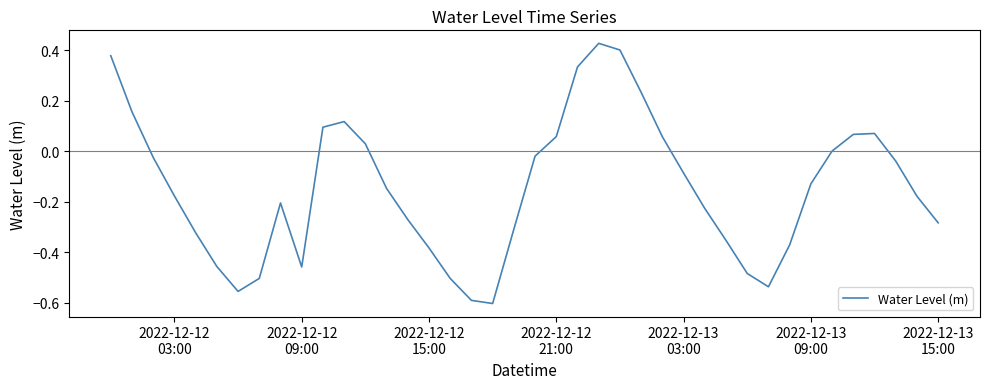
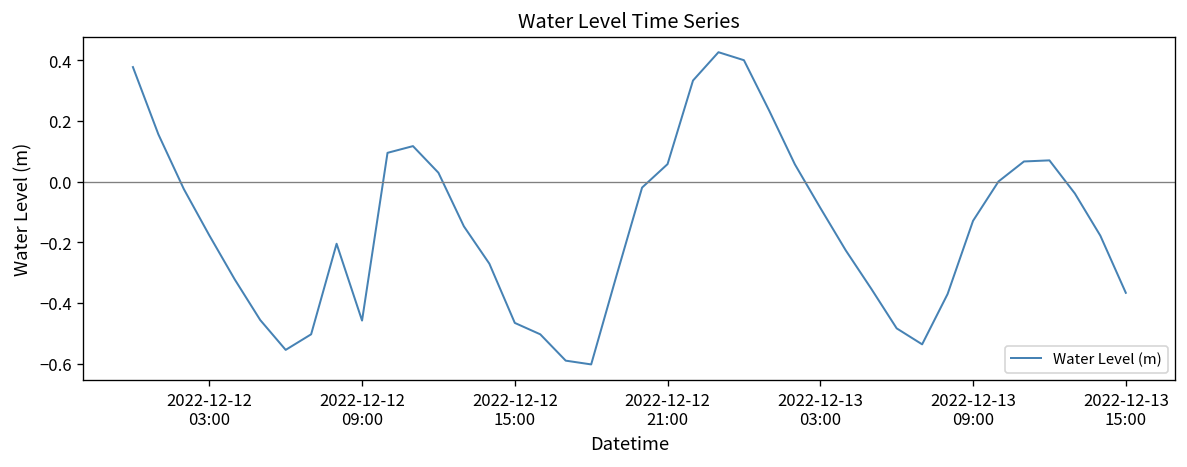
2022-12-12 15:00: -0.38 -> -0.47
2022-12-13 15:00: -0.28 -> -0.37
